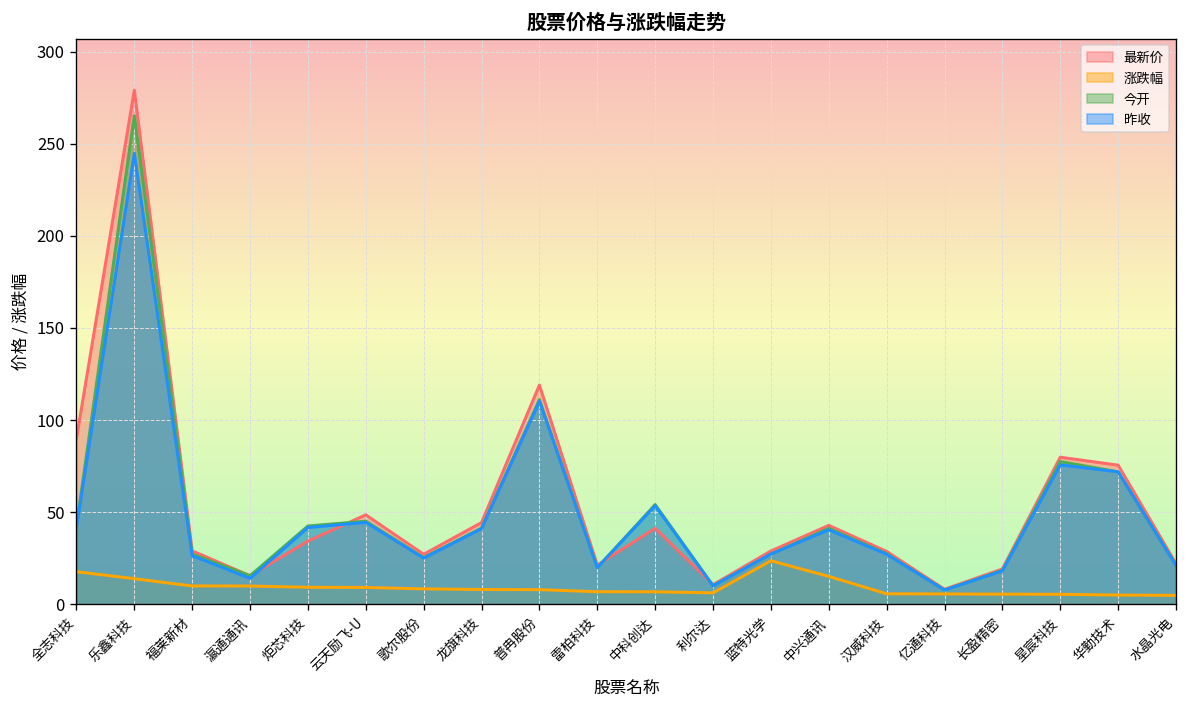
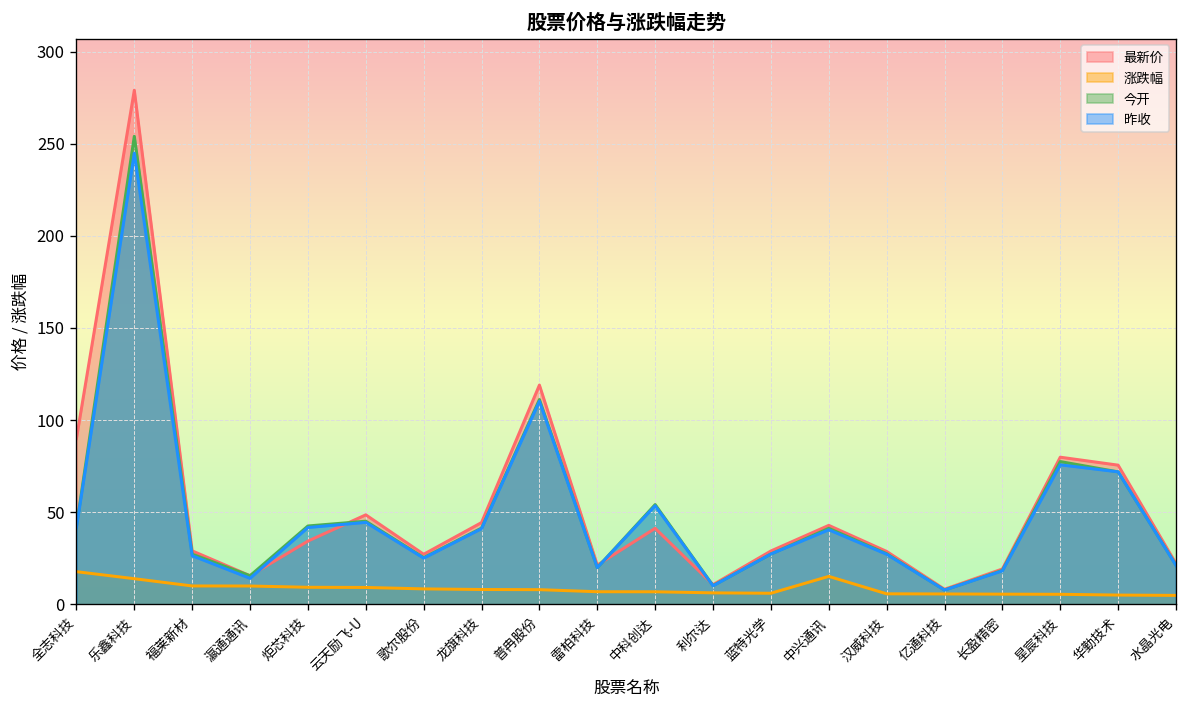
今开, 乐鑫科技: 265 -> 254
涨跌幅, 蓝特光学: 24 -> 6
